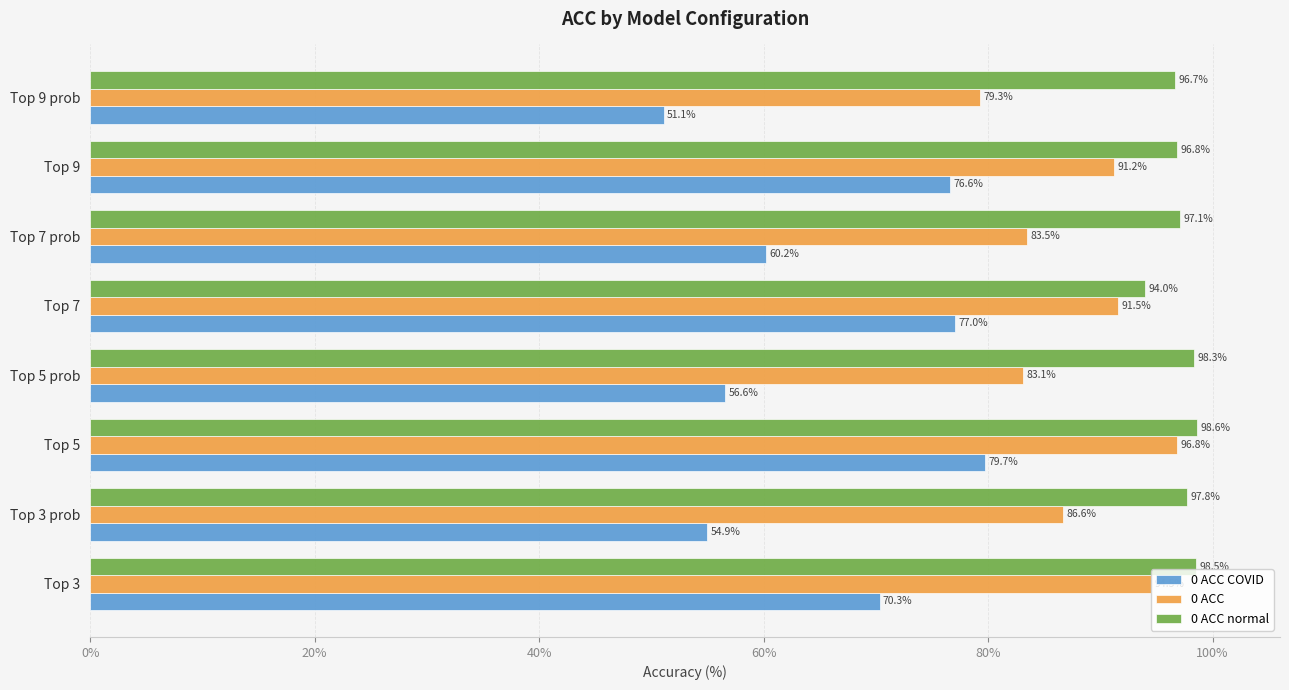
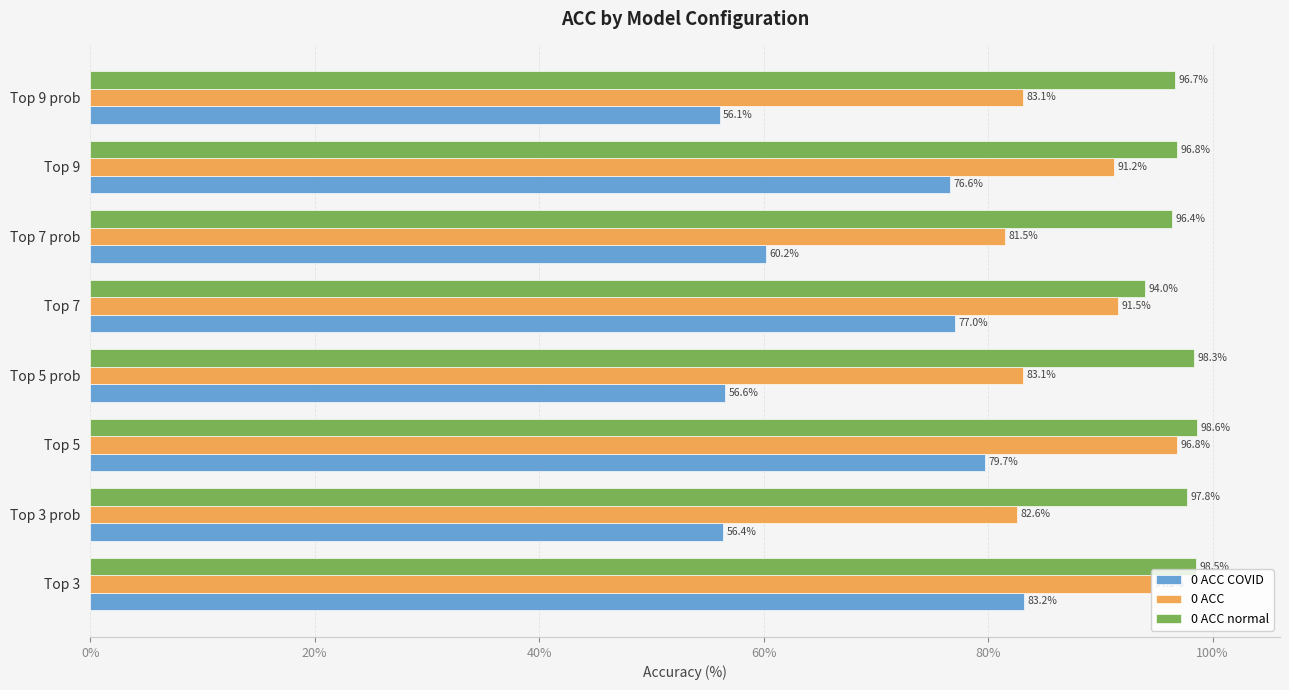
0 ACC, Top 9 prob: 79.3% -> 83.1%
0 ACC COVID, Top 9 prob: 51.1% -> 56.1%
0 ACC normal, Top 7 prob: 97.1% -> 96.4%
0 ACC, Top 7 prob: 83.5% -> 81.5%
0 ACC, Top 3 prob: 86.6% -> 82.6%
0 ACC COVID, Top 3 prob: 54.9% -> 56.4%
0 ACC COVID, Top 3: 70.3% -> 83.2%
